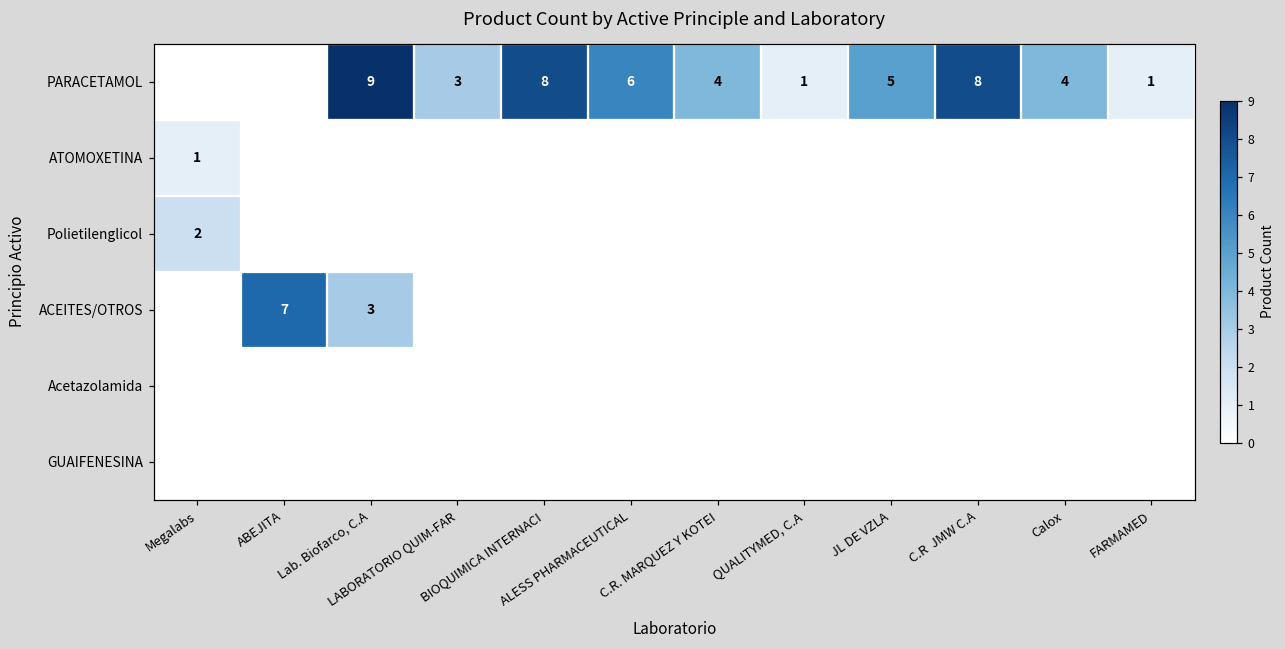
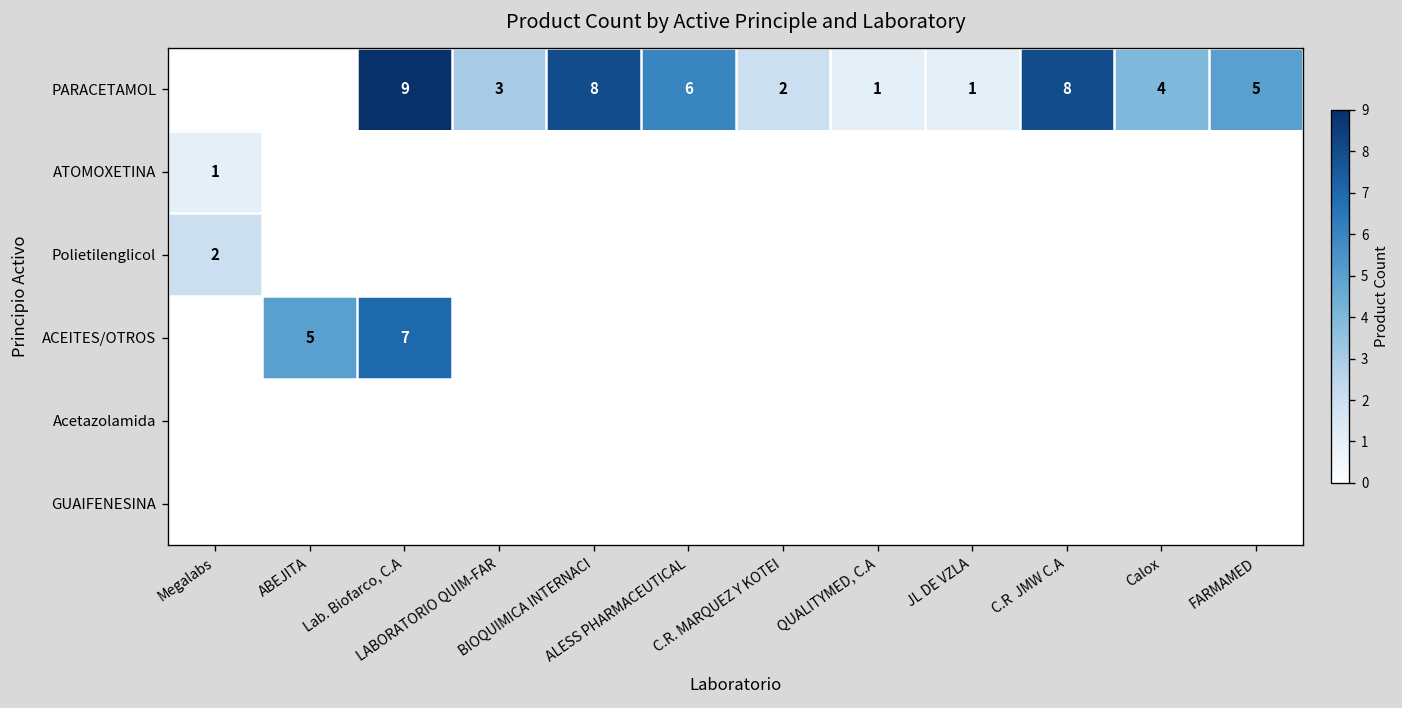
PARACETAMOL, C.R. MARQUEZ Y KOTEI: 4 -> 2
PARACETAMOL, JL DE VZLA: 5 -> 1
PARACETAMOL, FARMAMED: 1 -> 5
ACEITES/OTROS, ABEJITA: 7 -> 5
ACEITES/OTROS, Lab. Biofarco, C.A: 3 -> 7
